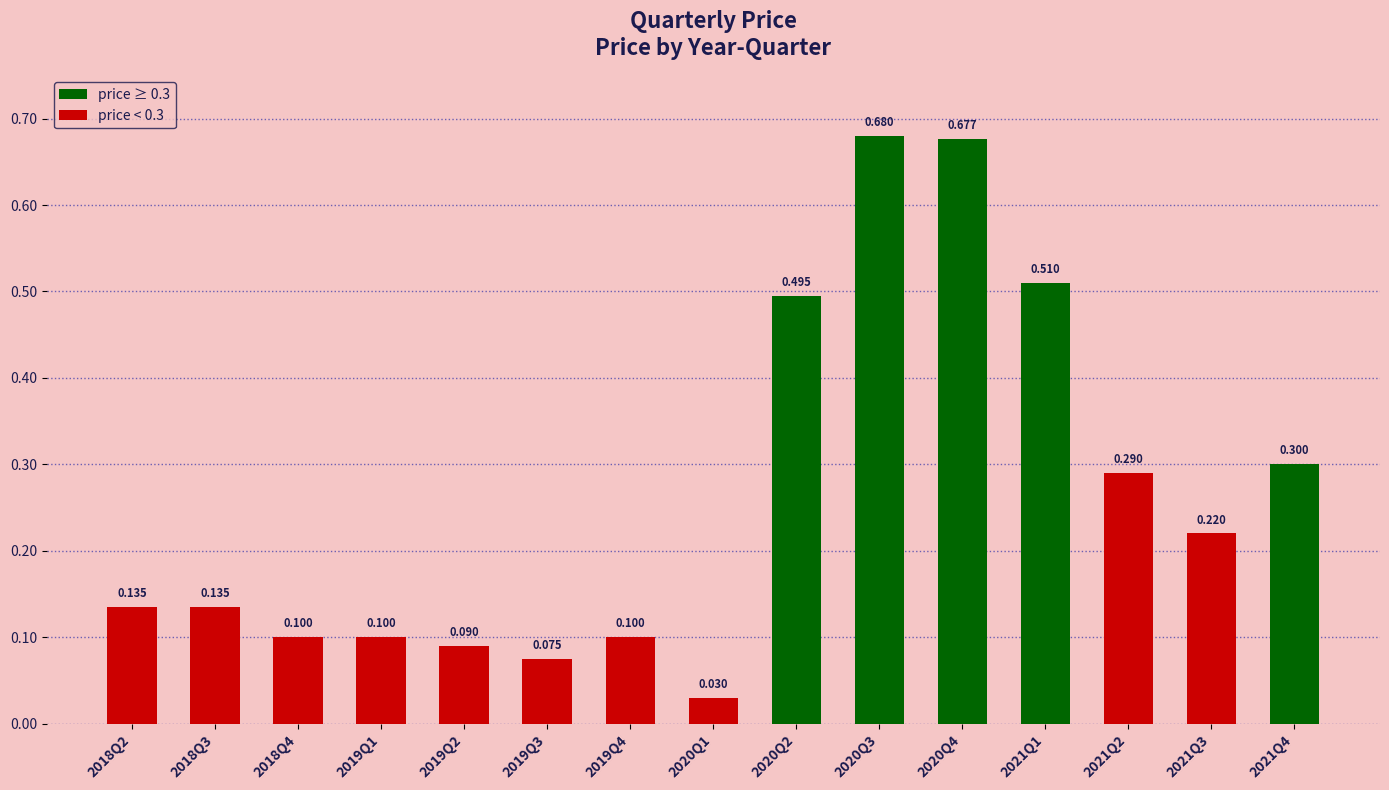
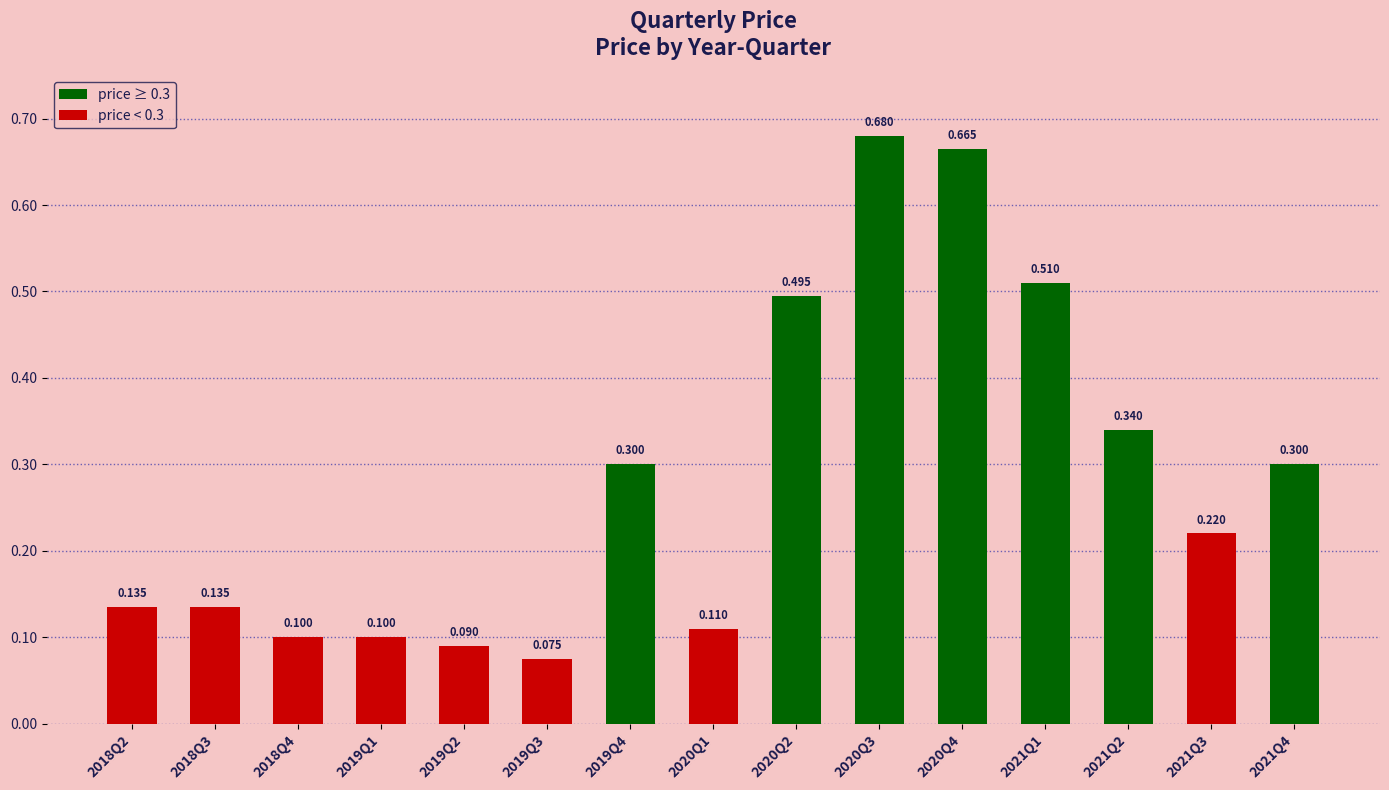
2019Q4: 0.100 -> 0.300
2020Q1: 0.030 -> 0.110
2020Q4: 0.677 -> 0.665
2021Q2: 0.290 -> 0.340
